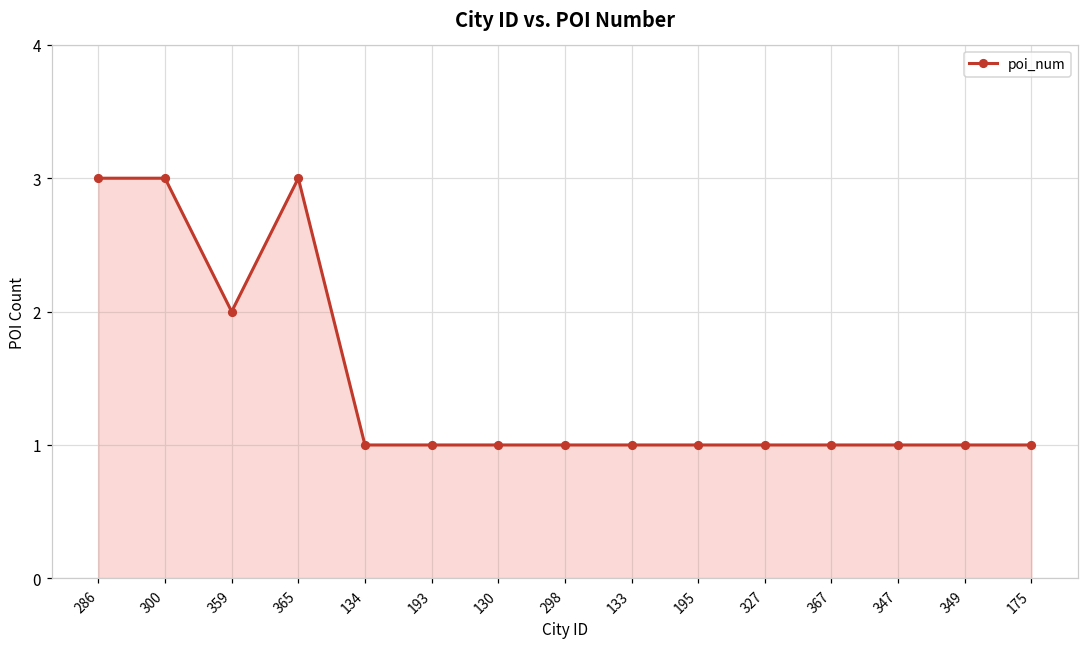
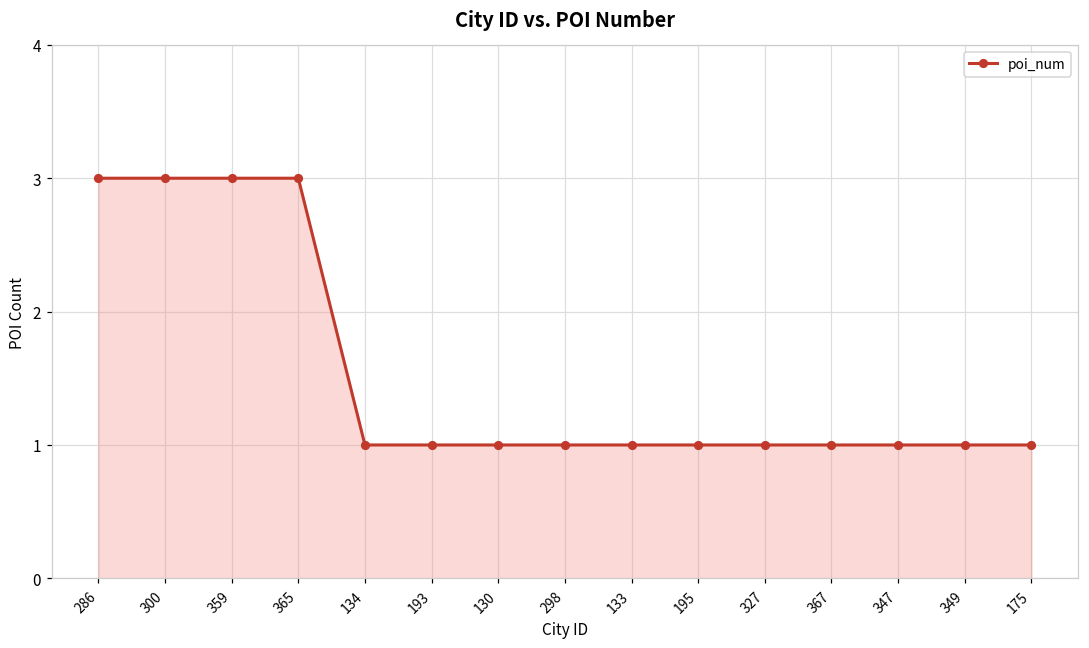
359: 2 -> 3
